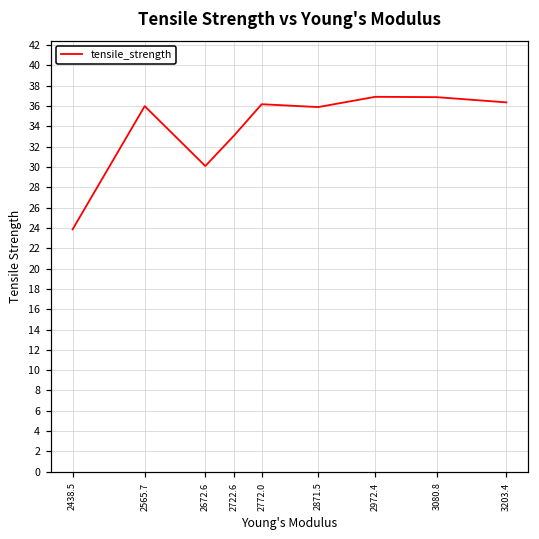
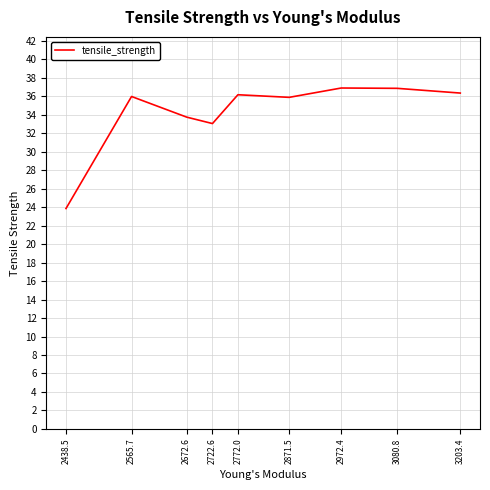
2672.6: 30 -> 34
